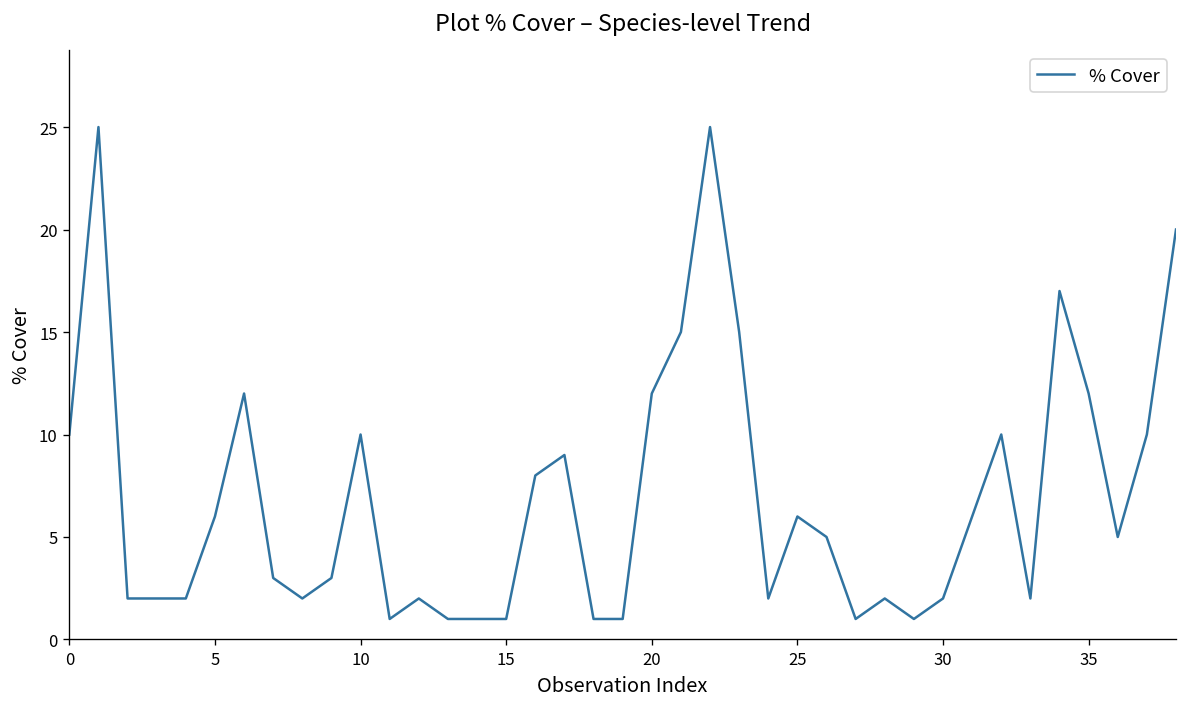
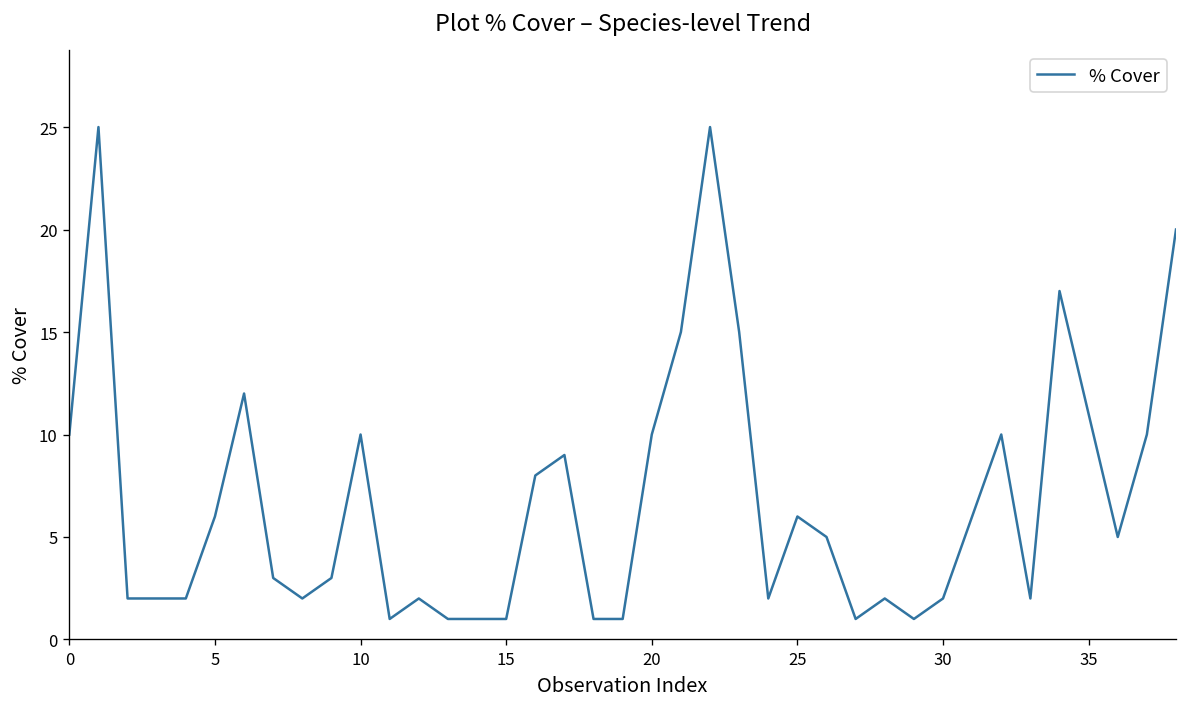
20: 12 -> 10
35: 12 -> 11
